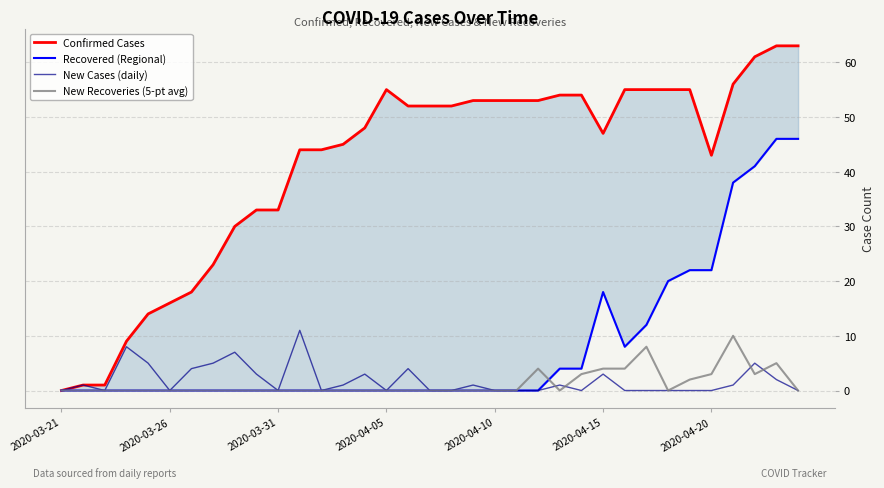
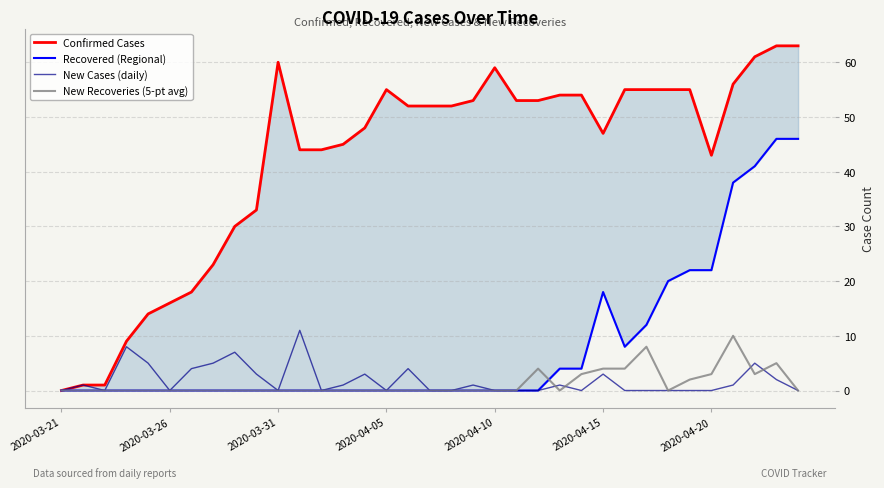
Confirmed Cases, 2020-03-31: 33 -> 60
Confirmed Cases, 2020-04-10: 53 -> 59
